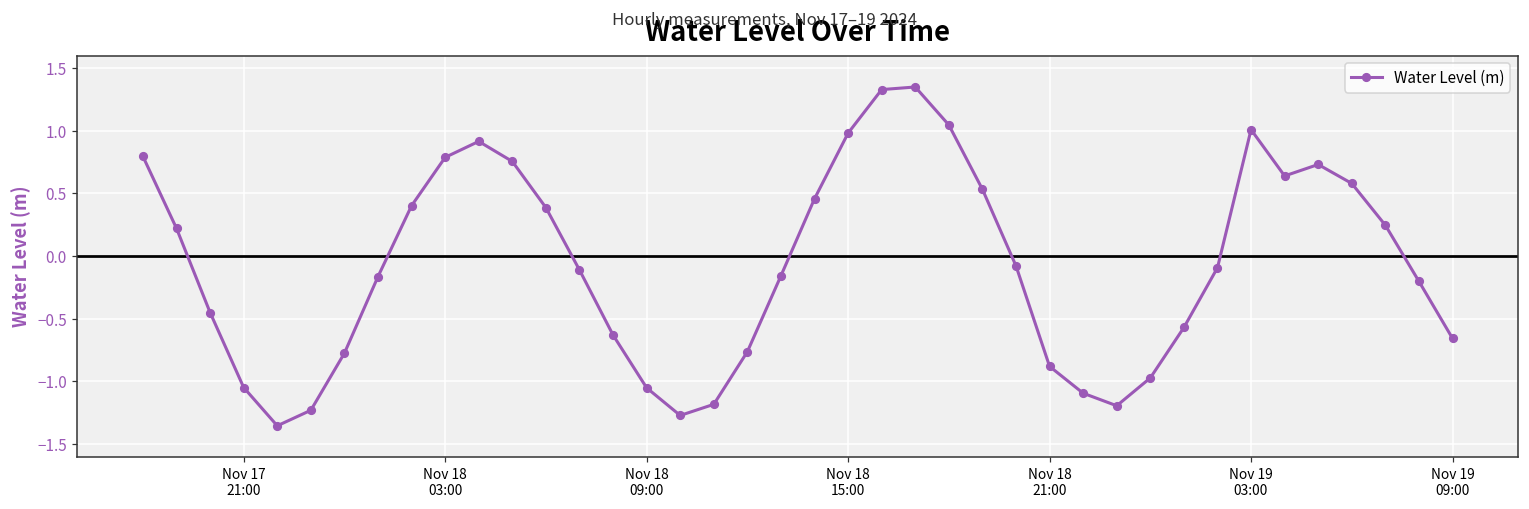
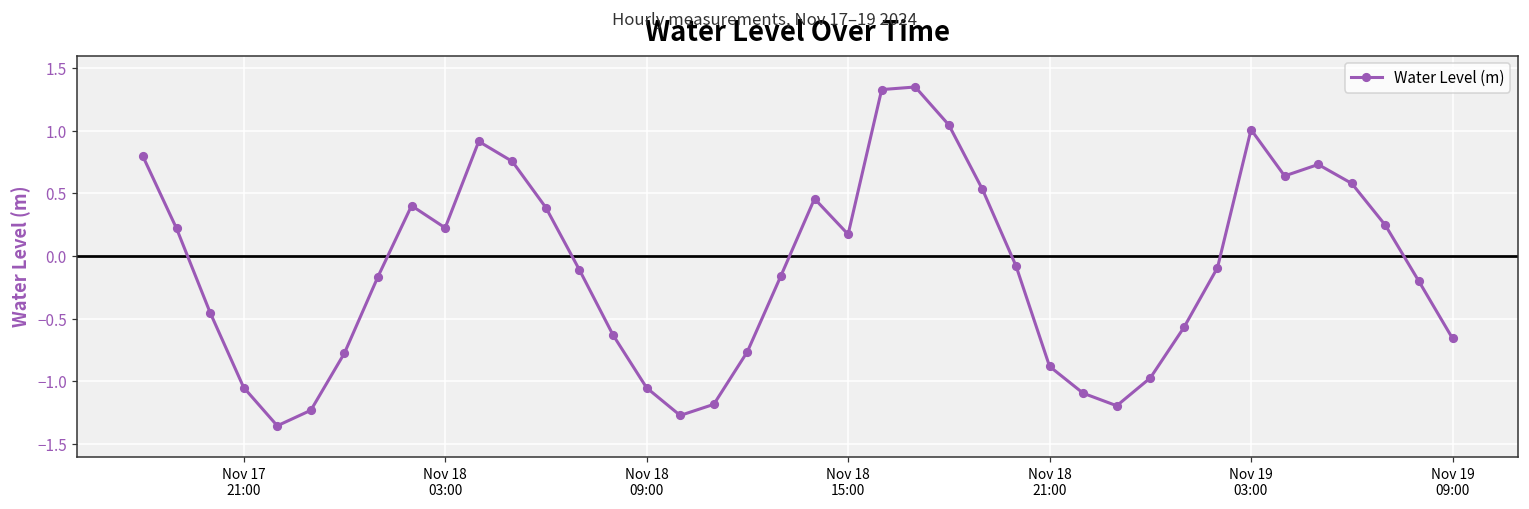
Nov 18 03:00: 0.79 -> 0.23
Nov 18 15:00: 0.98 -> 0.17
